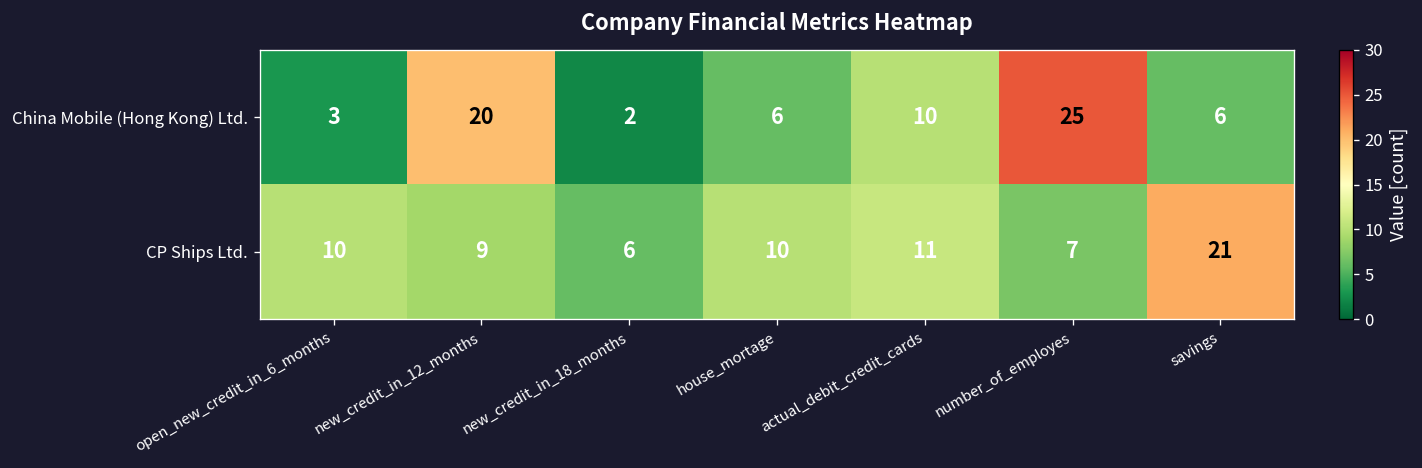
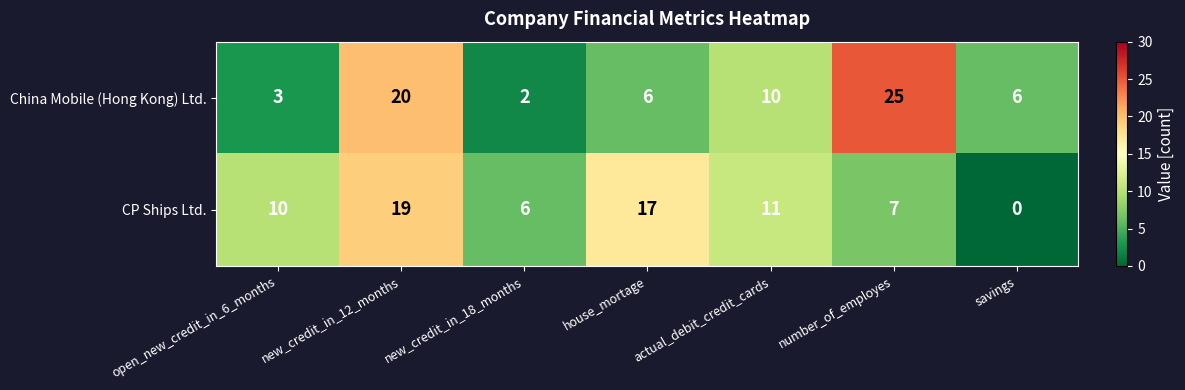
CP Ships Ltd., new_credit_in_12_months: 9 -> 19
CP Ships Ltd., house_mortage: 10 -> 17
CP Ships Ltd., savings: 21 -> 0
